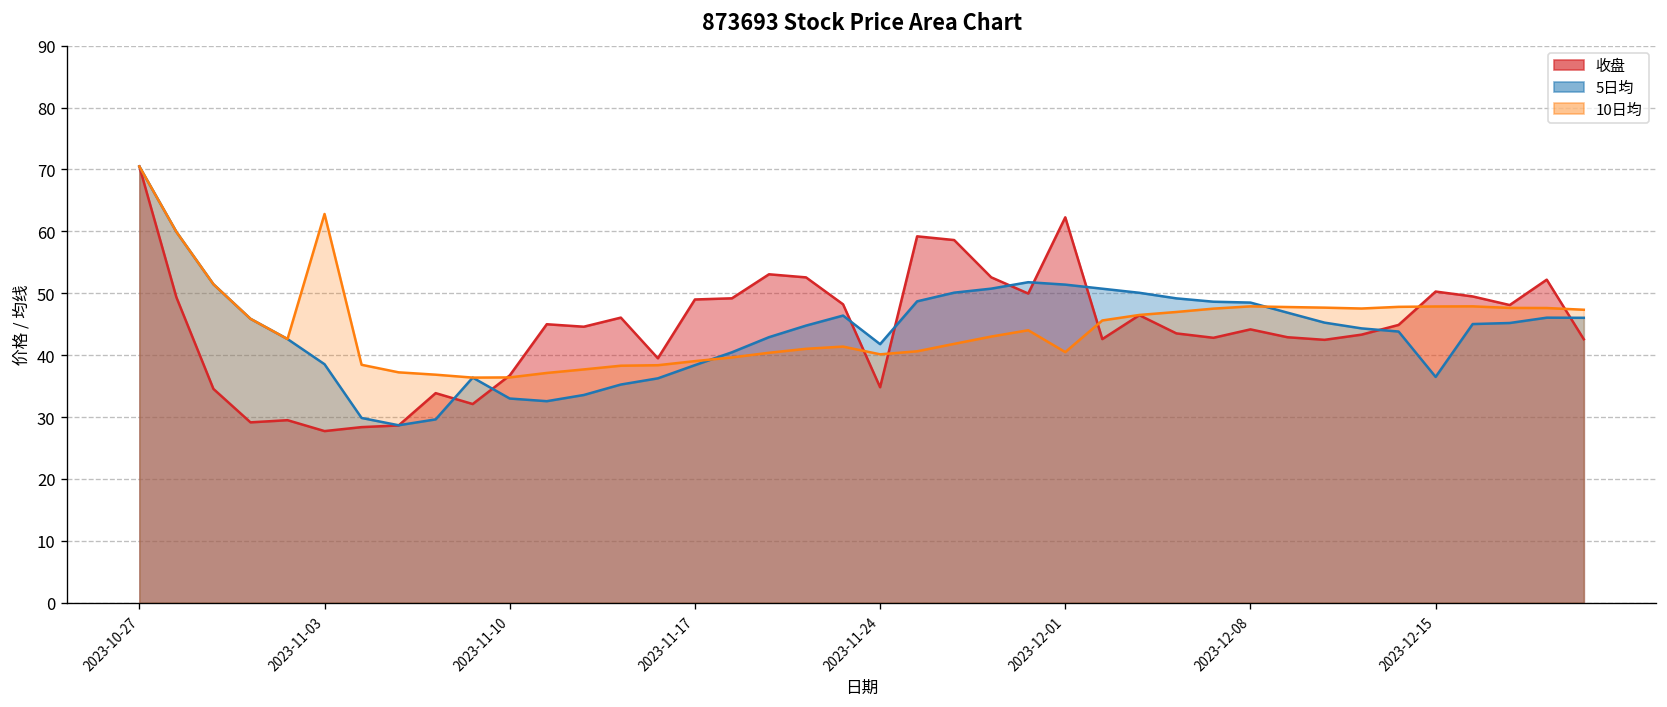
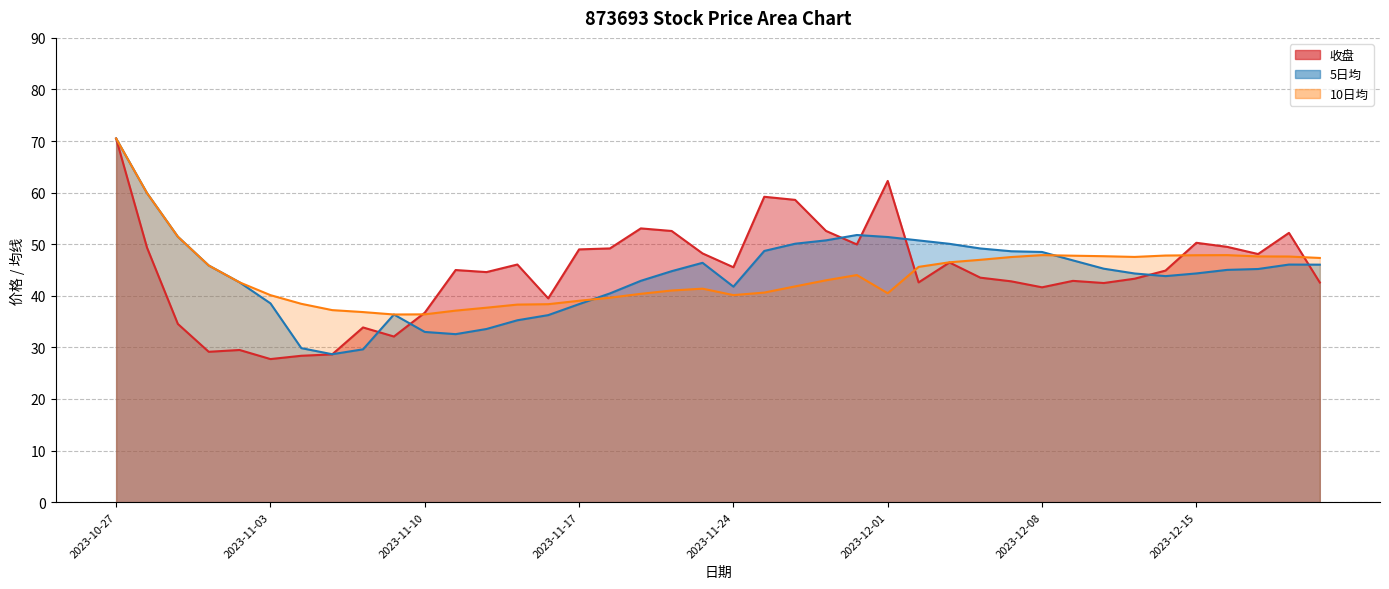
10日均, 2023-11-03: 63 -> 40
收盘, 2023-11-24: 35 -> 46
收盘, 2023-12-08: 44 -> 42
5日均, 2023-12-15: 36 -> 44
